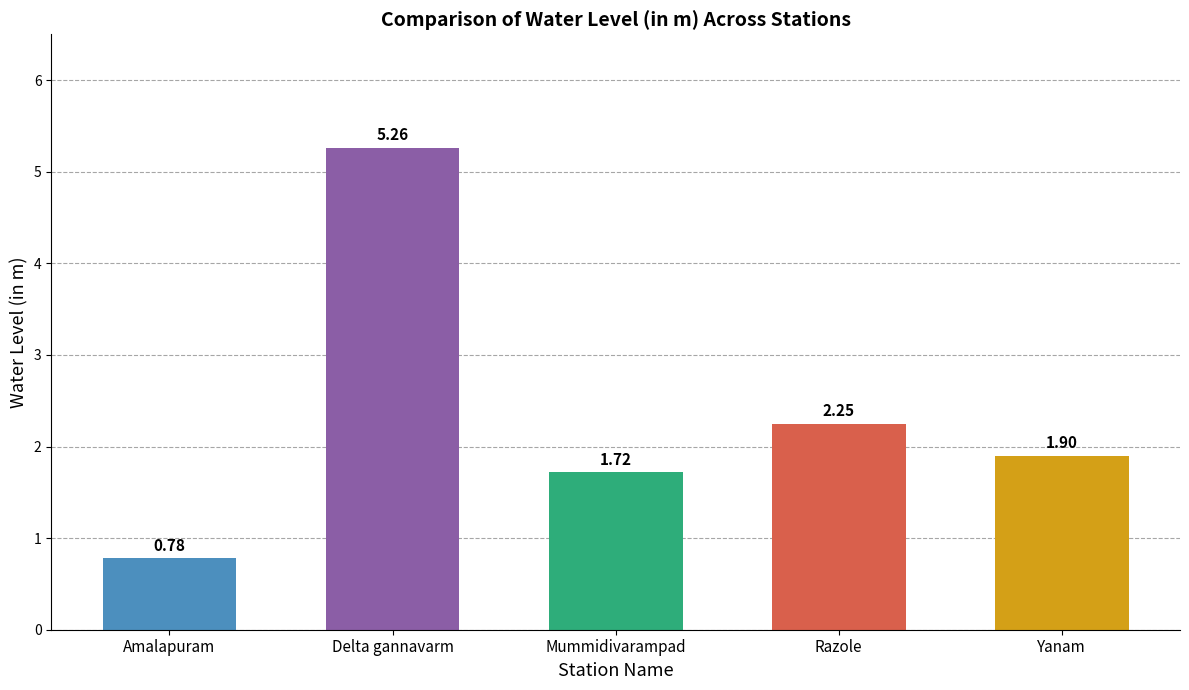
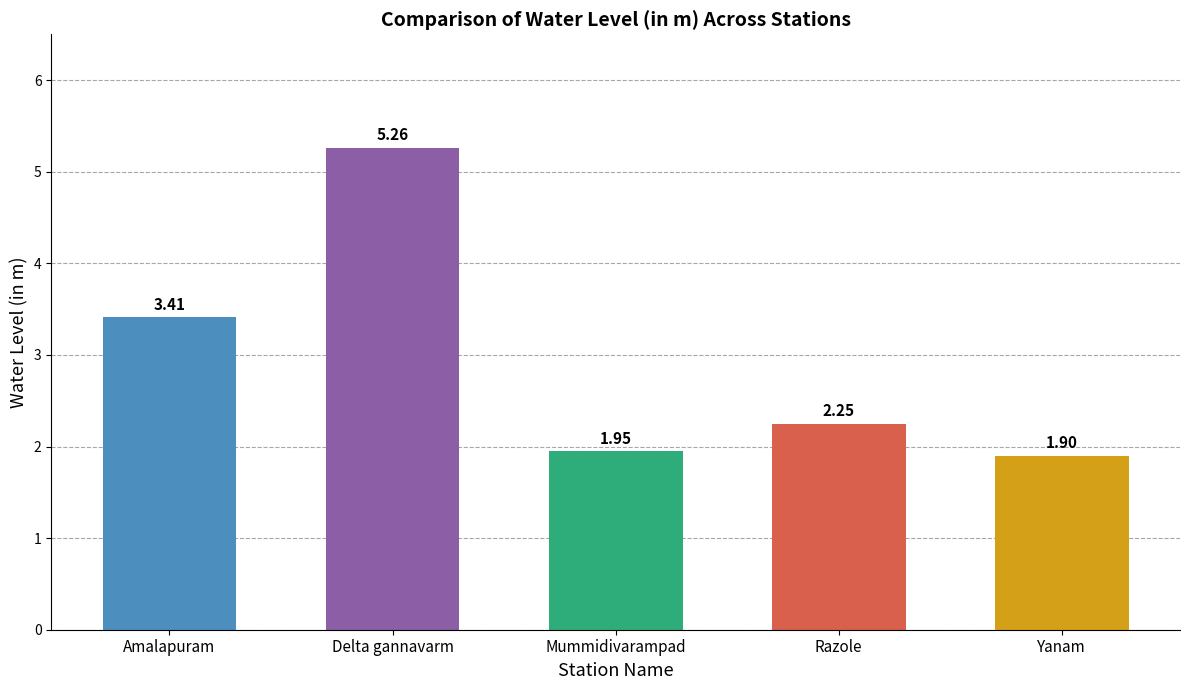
Amalapuram: 0.78 -> 3.41
Mummidivarampad: 1.72 -> 1.95
